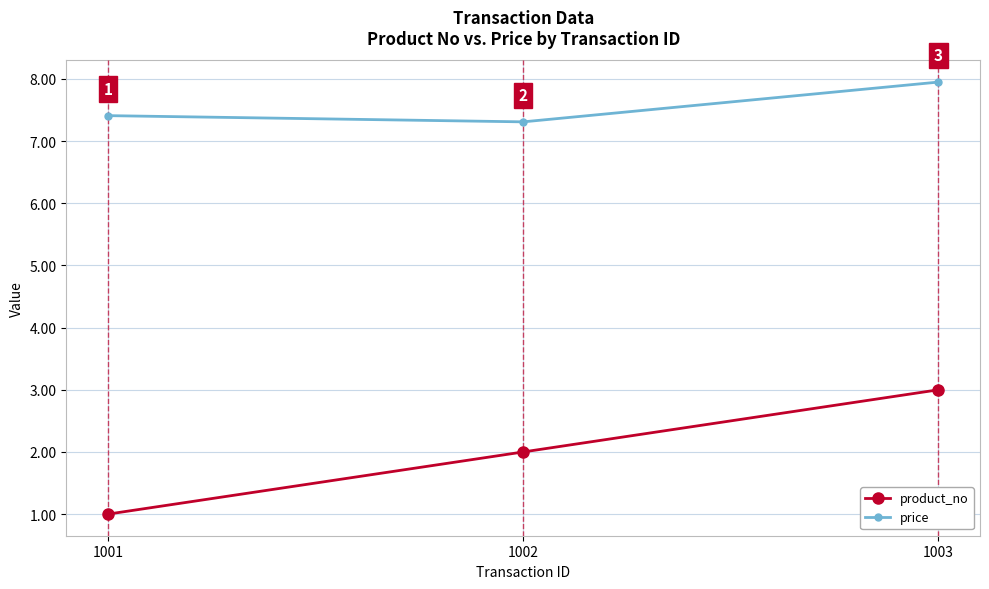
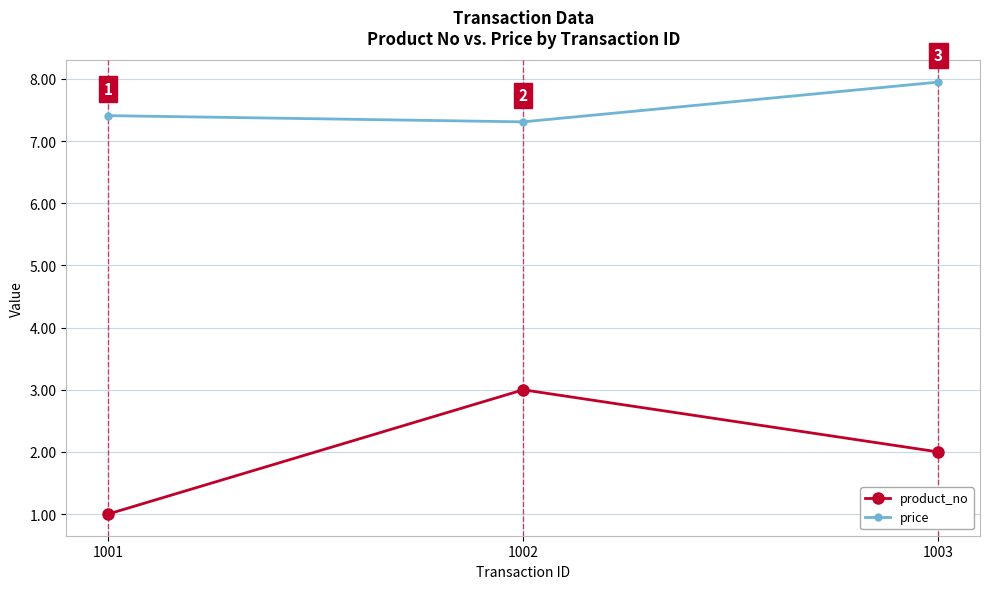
product_no, 1002: 2 -> 3
product_no, 1003: 3 -> 2
